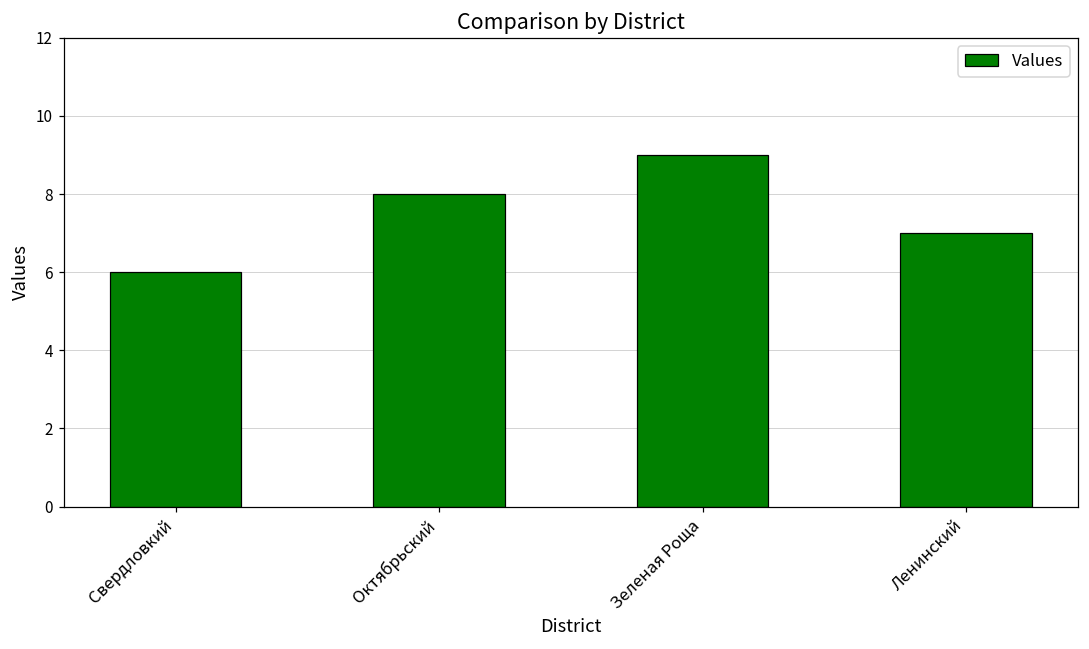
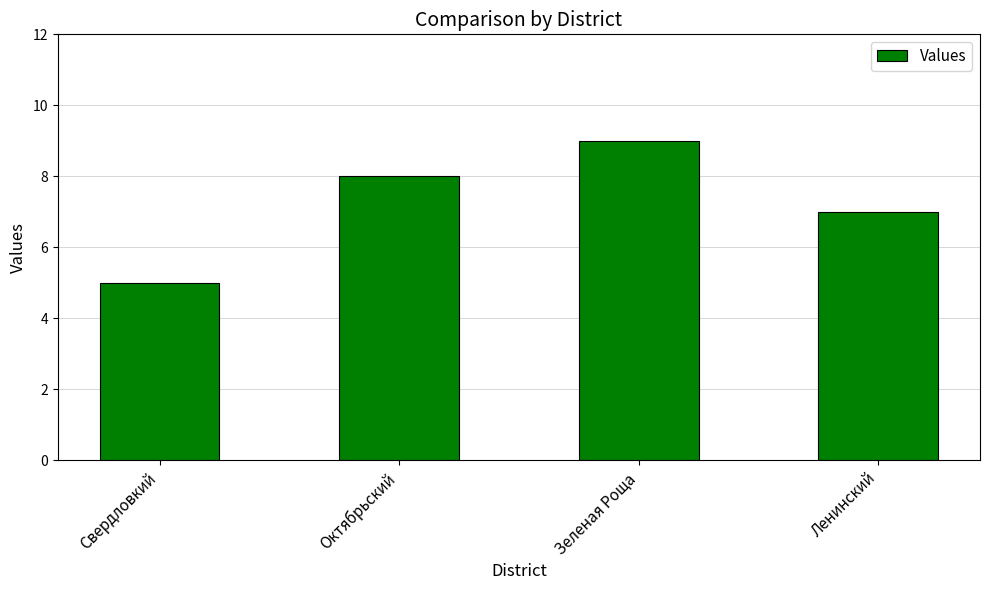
Свердловкий: 6 -> 5
